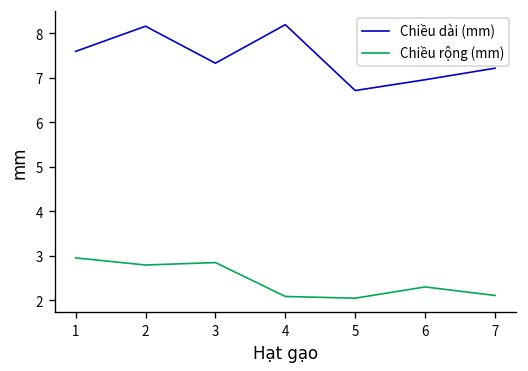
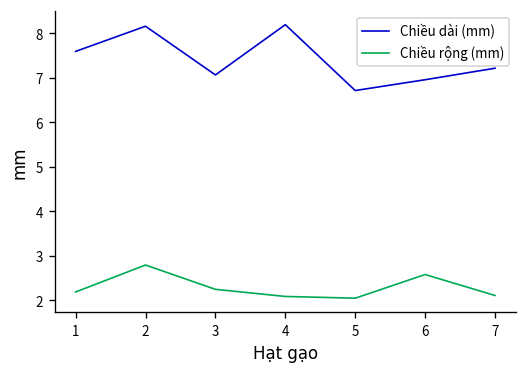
Chiều rộng (mm), 1: 3.0 -> 2.2
Chiều dài (mm), 3: 7.3 -> 7.1
Chiều rộng (mm), 3: 2.8 -> 2.2
Chiều rộng (mm), 6: 2.3 -> 2.6
